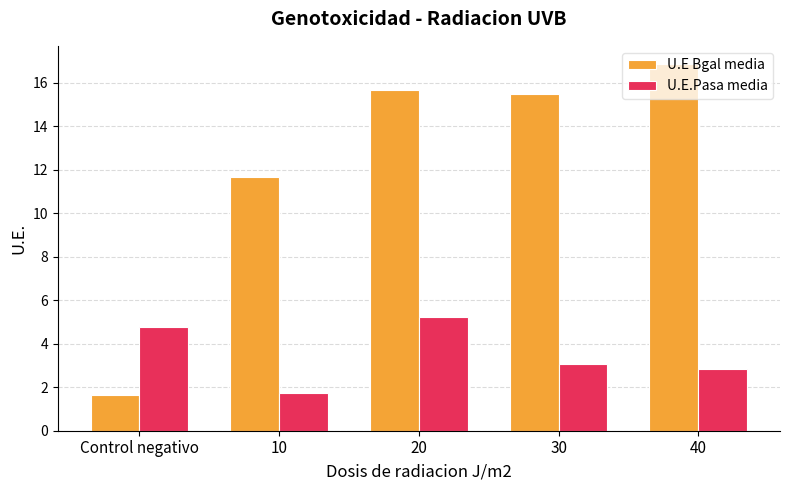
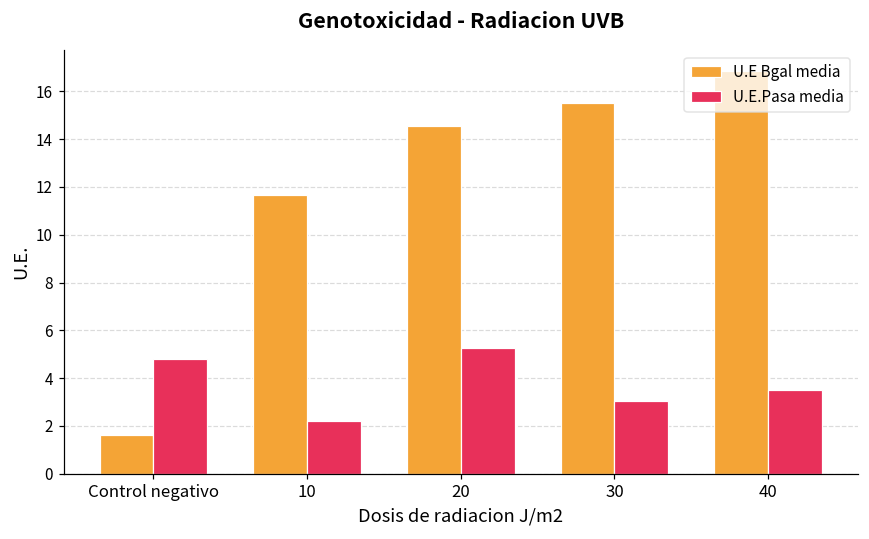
U.E.Pasa media, 10: 1.7 -> 2.2
U.E Bgal media, 20: 15.7 -> 14.6
U.E.Pasa media, 40: 2.9 -> 3.5
